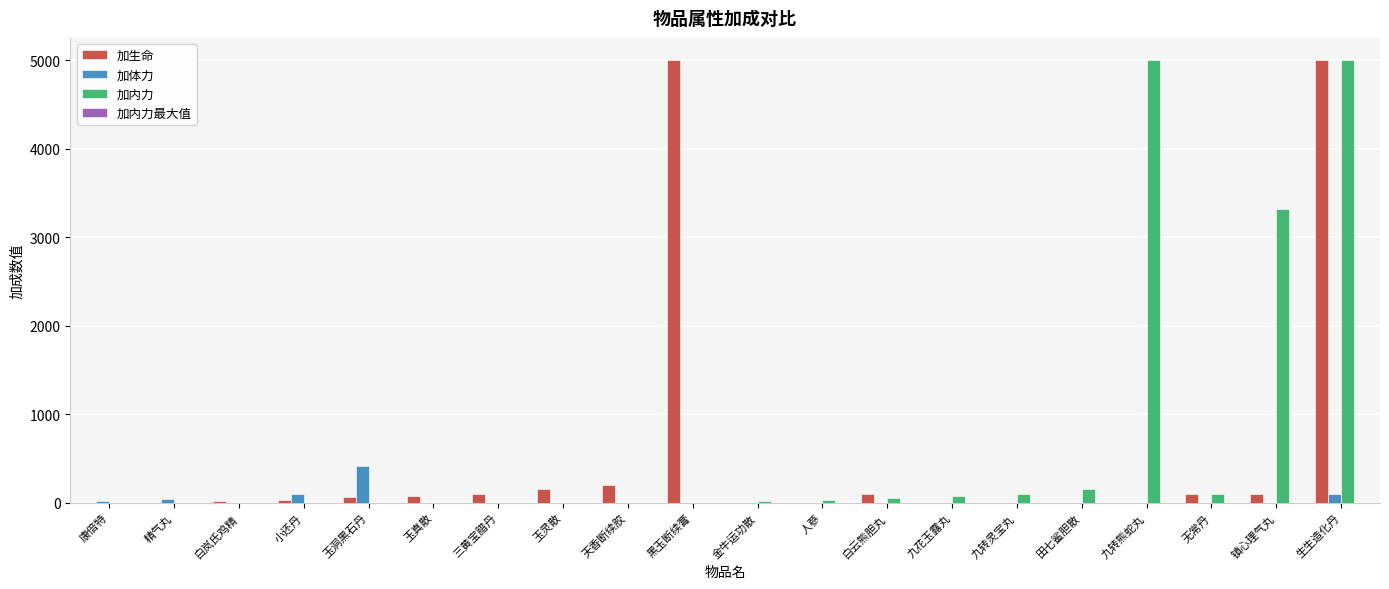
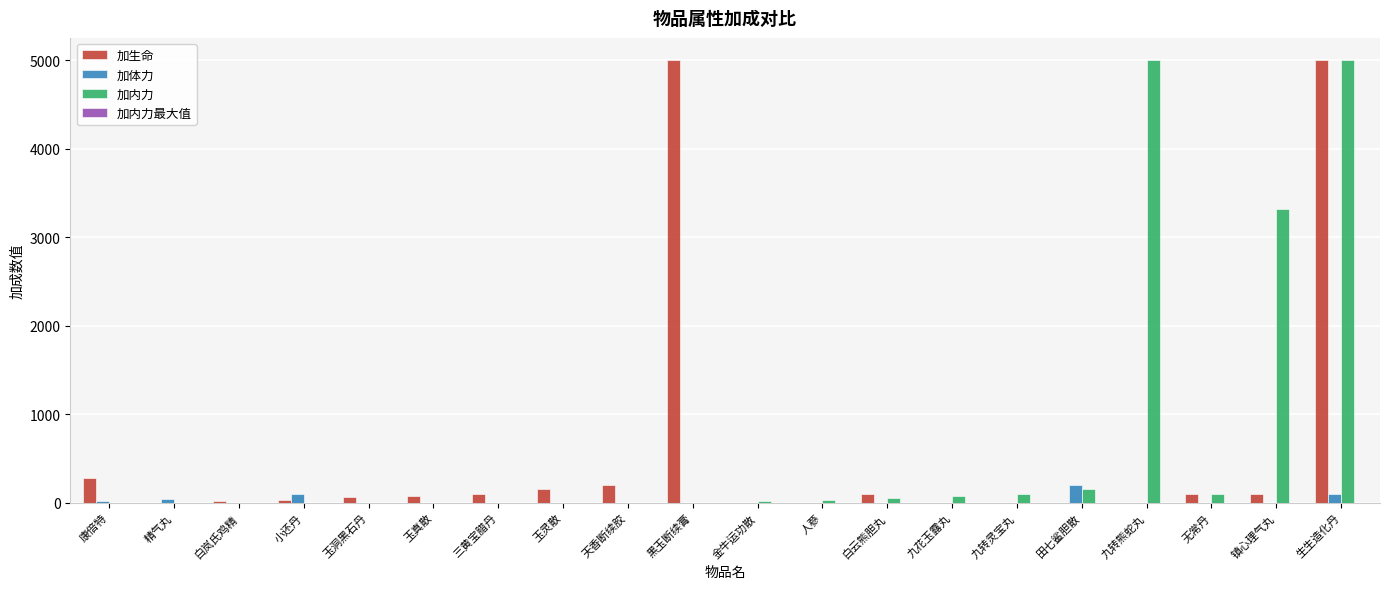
加生命, 康倍特: 0 -> 300
加体力, 玉洞黑石丹: 400 -> 0
加体力, 田七鲨胆散: 0 -> 200
